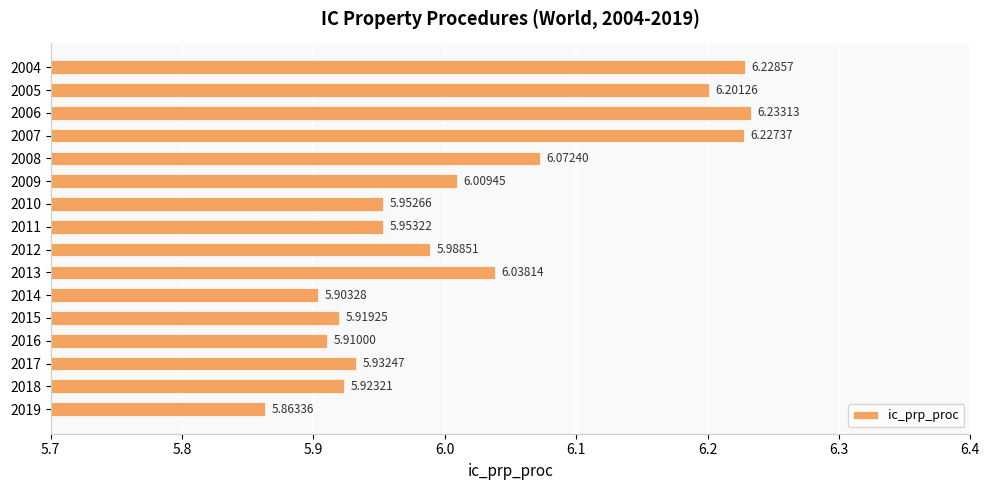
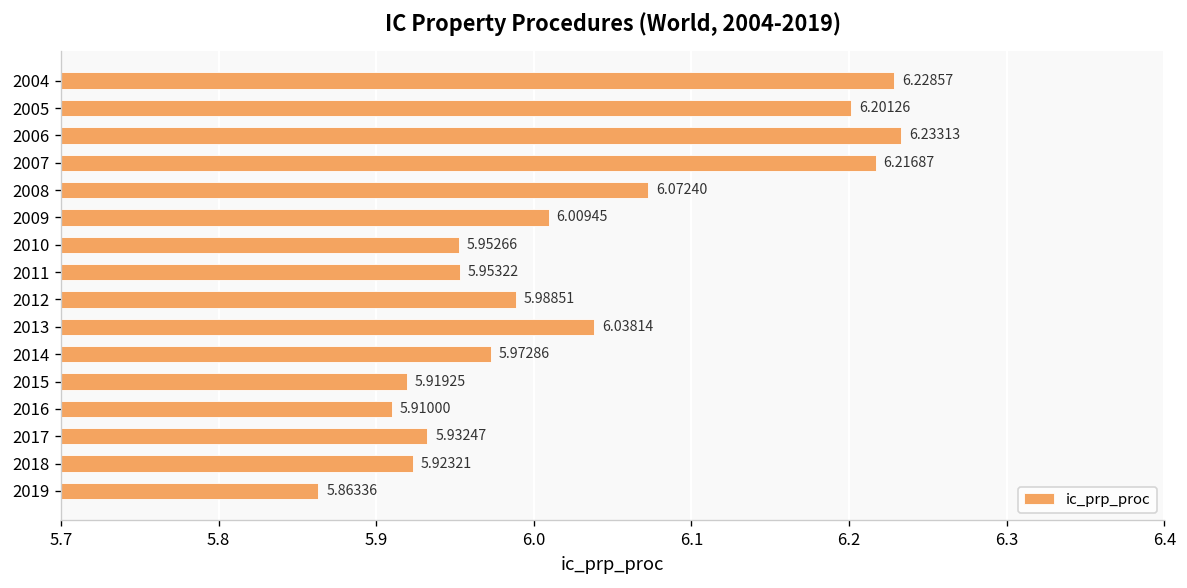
2007: 6.22737 -> 6.21687
2014: 5.90328 -> 5.97286
